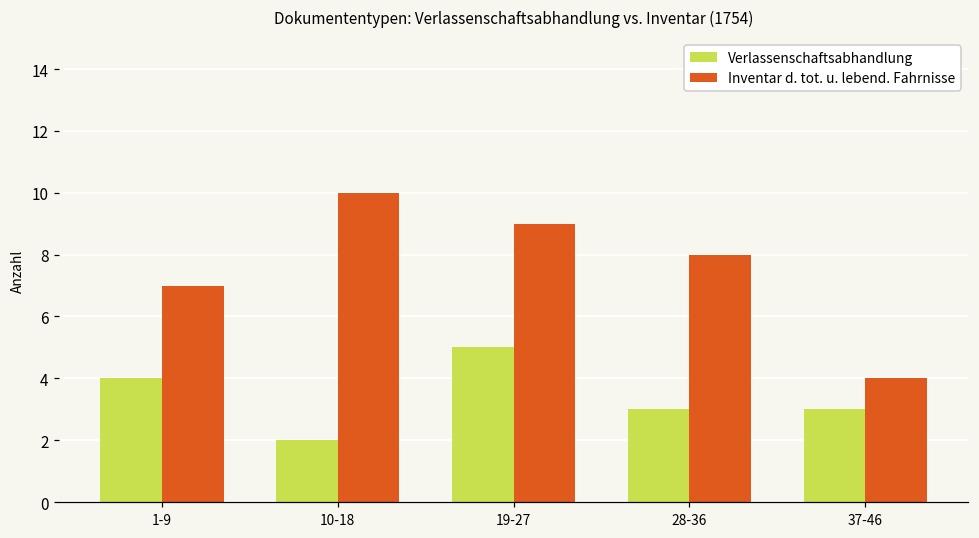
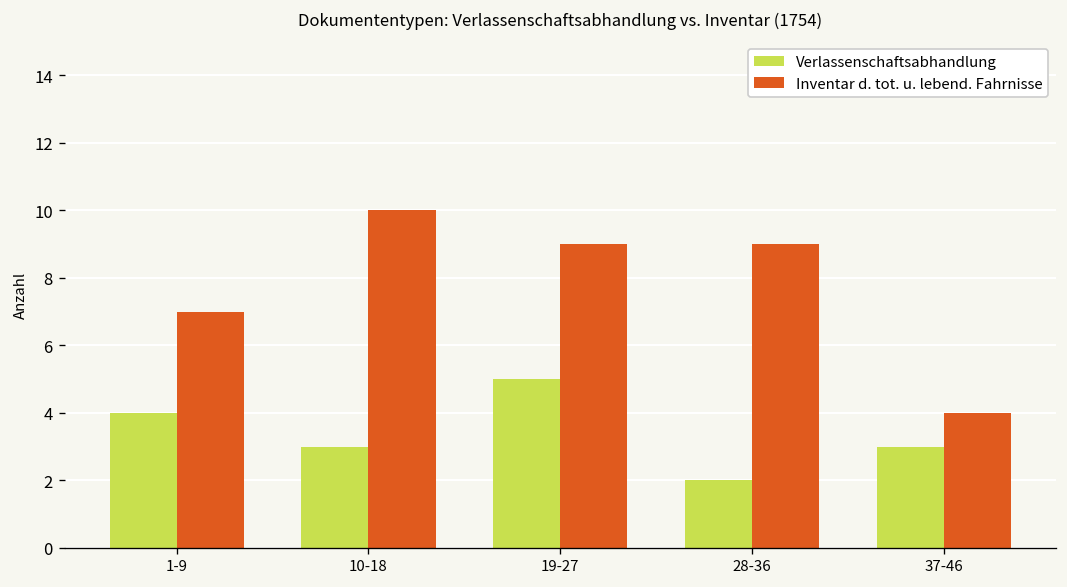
Verlassenschaftsabhandlung, 10-18: 2 -> 3
Verlassenschaftsabhandlung, 28-36: 3 -> 2
Inventar d. tot. u. lebend. Fahrnisse, 28-36: 8 -> 9
